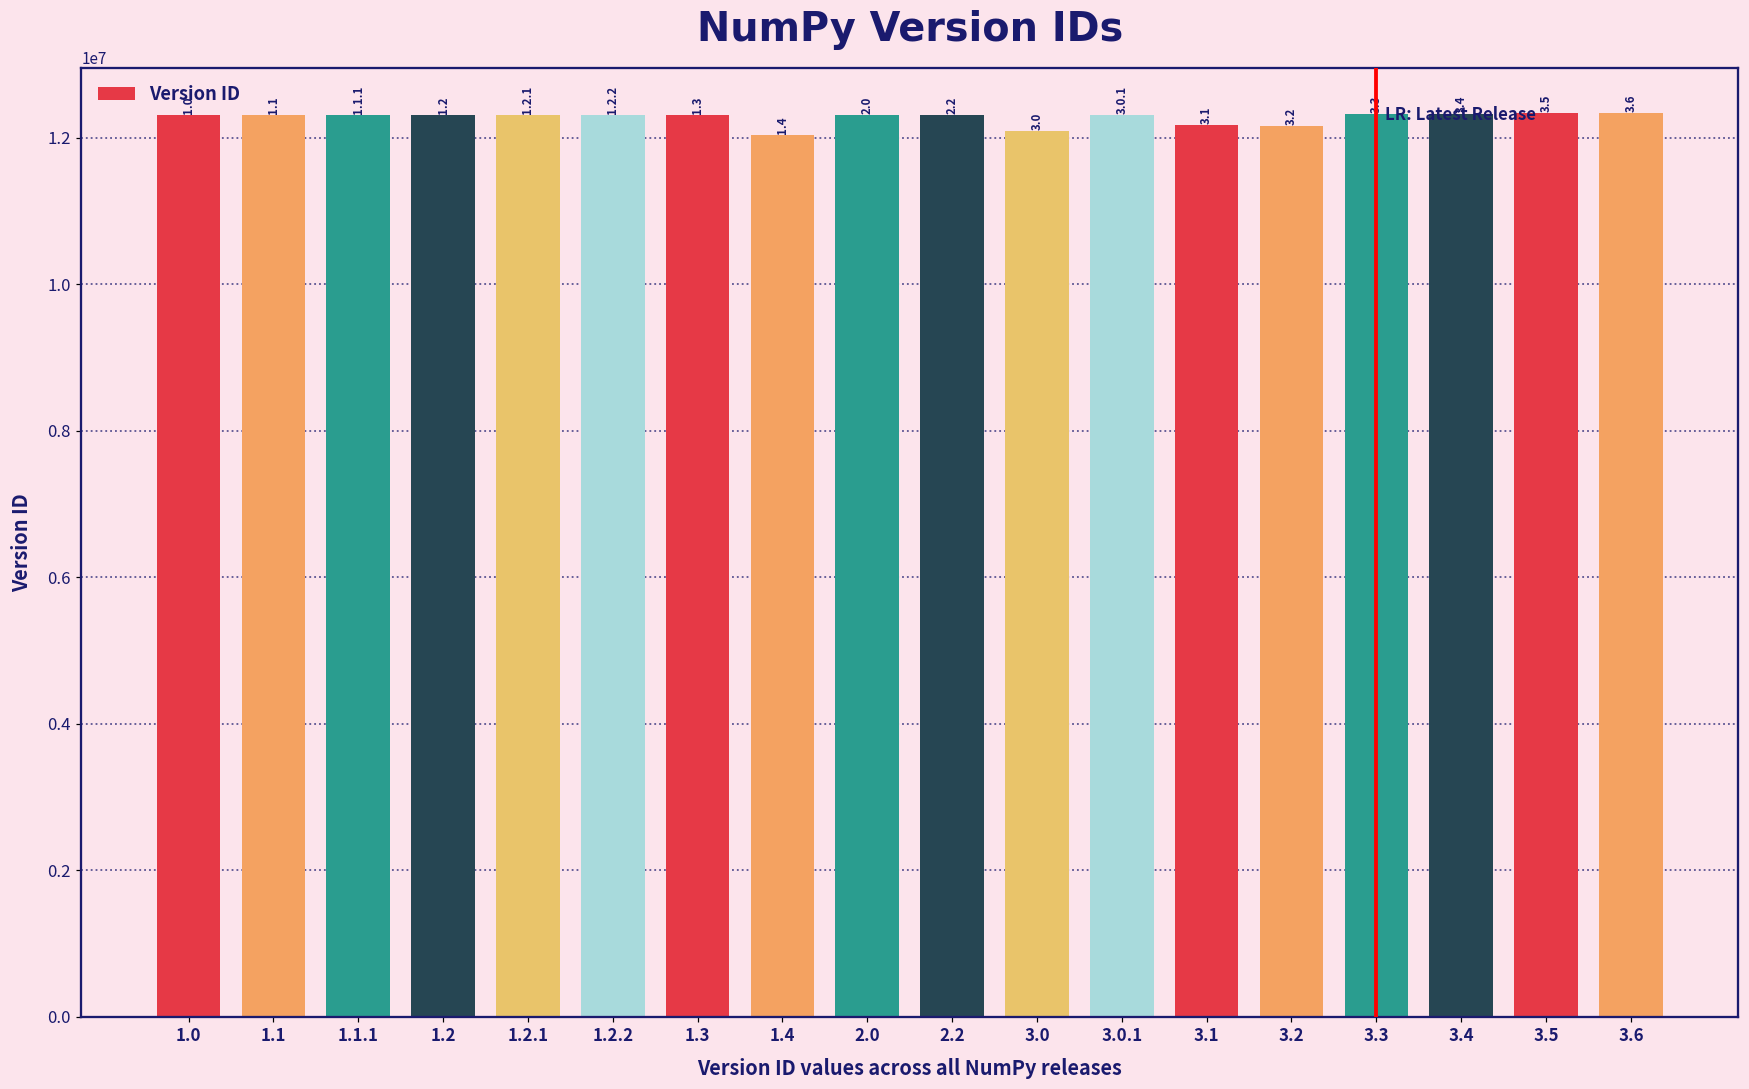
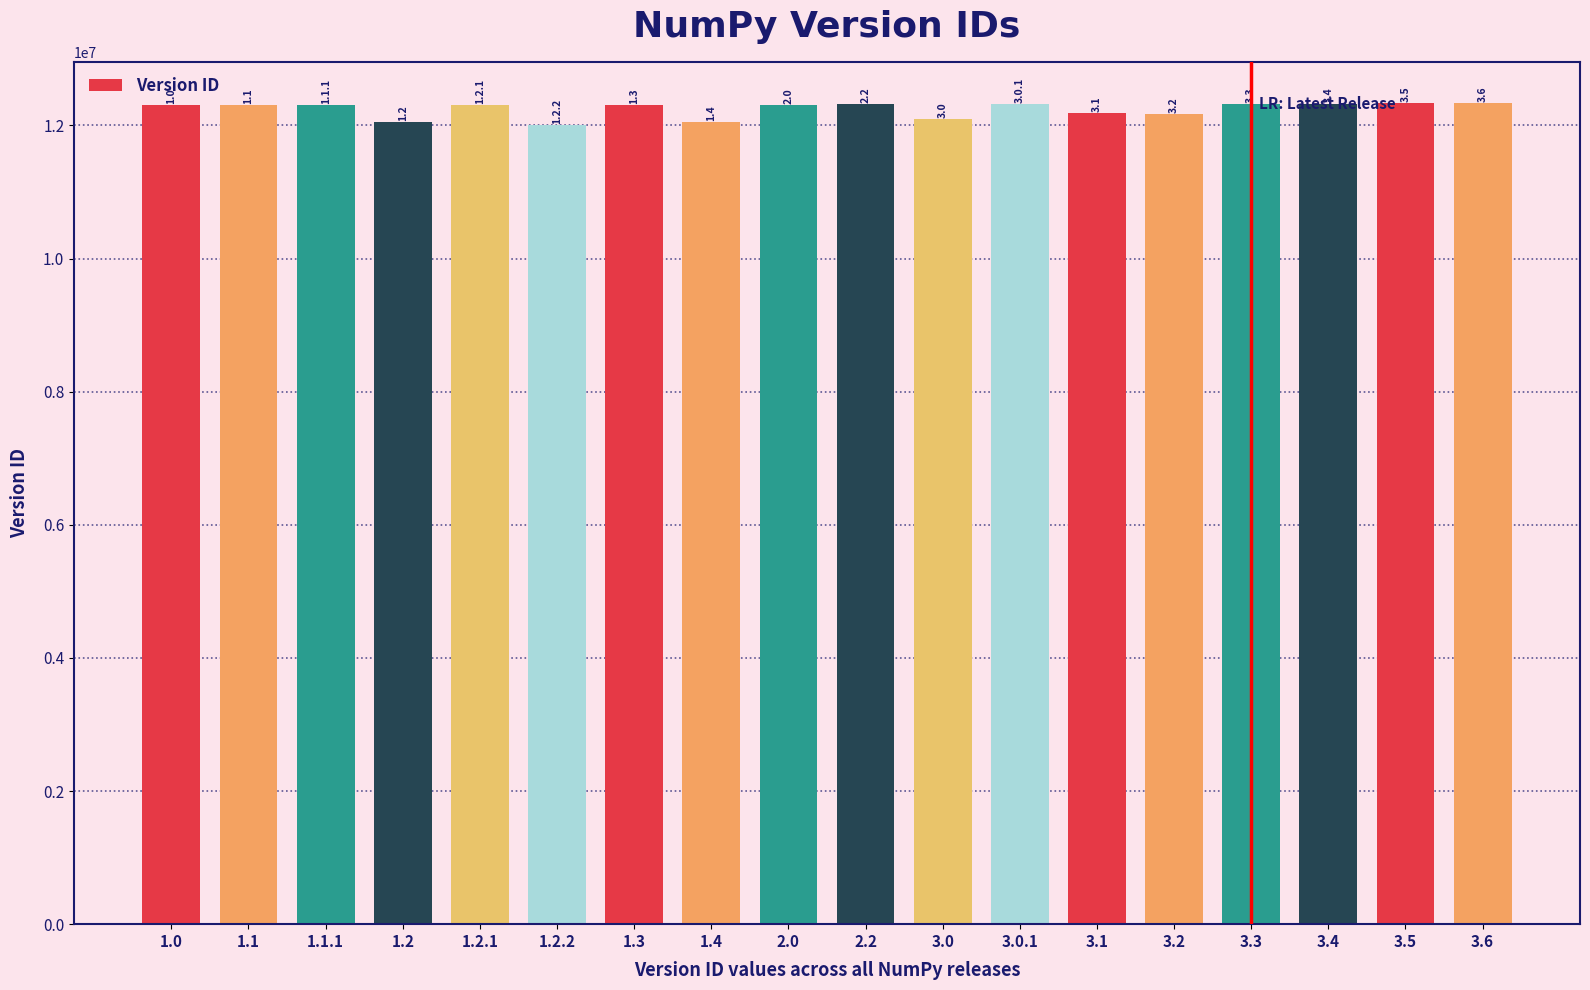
1.2: 12300000 -> 12100000
1.2.2: 12300000 -> 12000000
